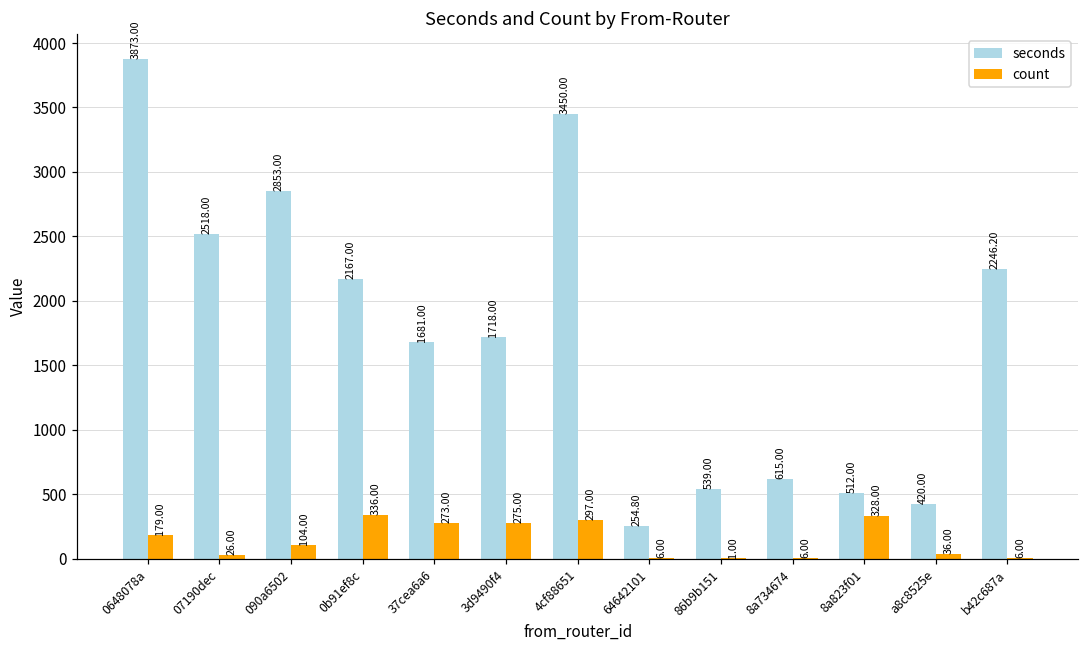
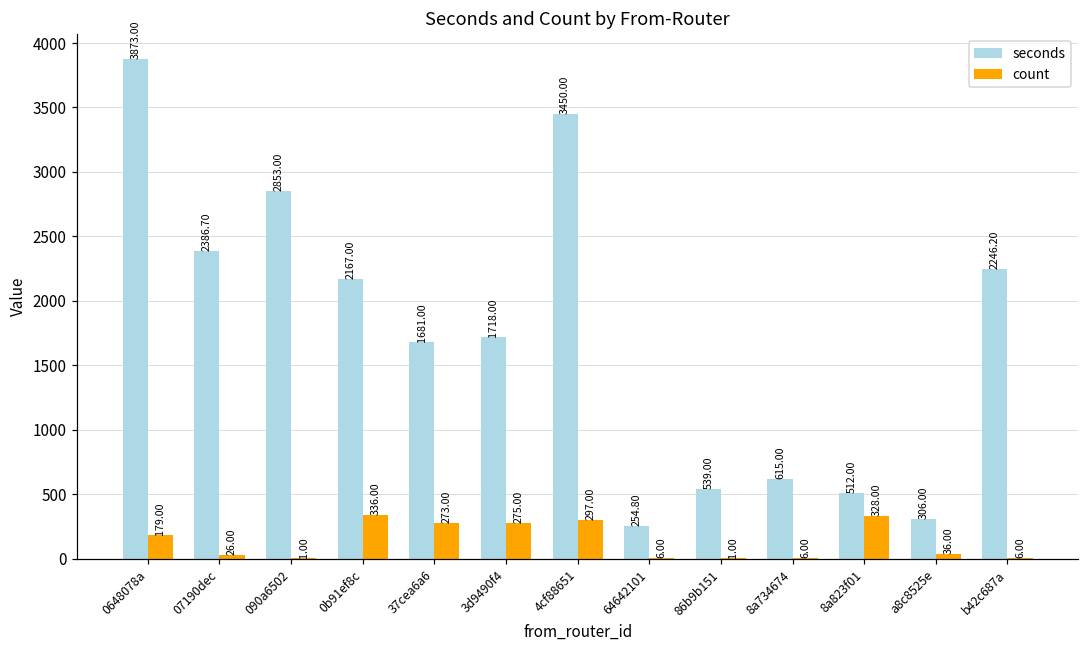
seconds, 07190dec: 2518.00 -> 2386.70
count, 090a6502: 104.00 -> 1.00
seconds, a8c8525e: 420.00 -> 306.00
